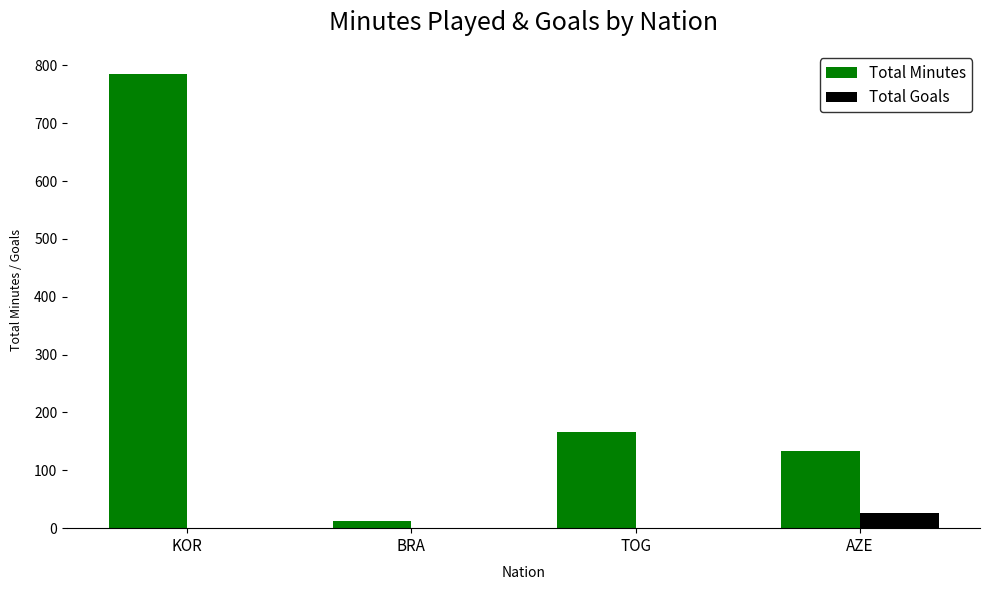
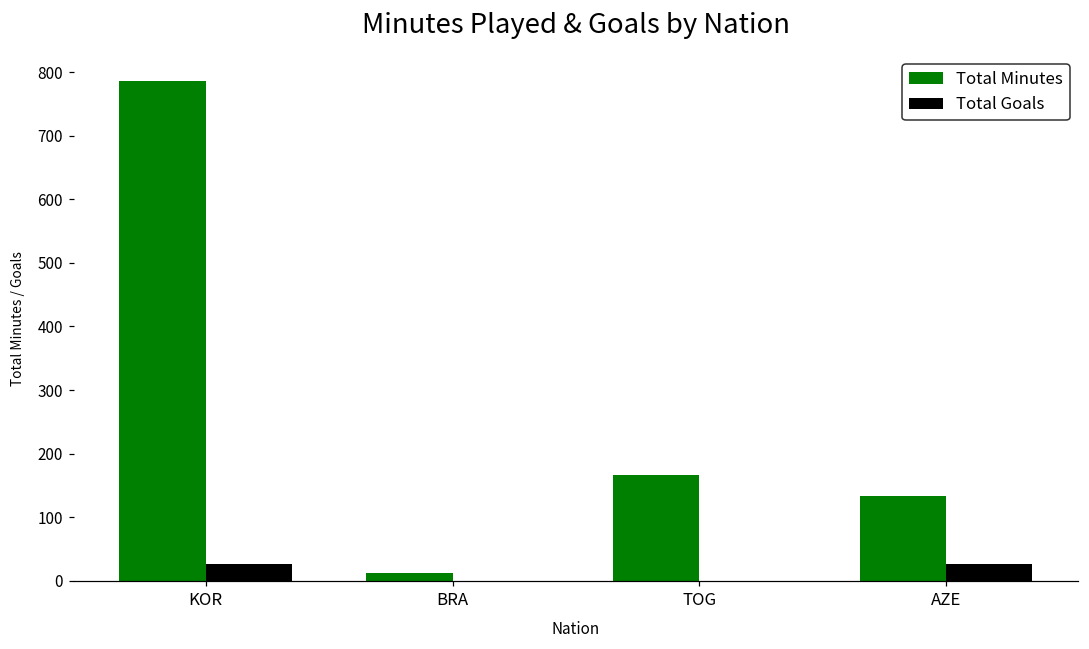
Total Goals, KOR: 0 -> 30
